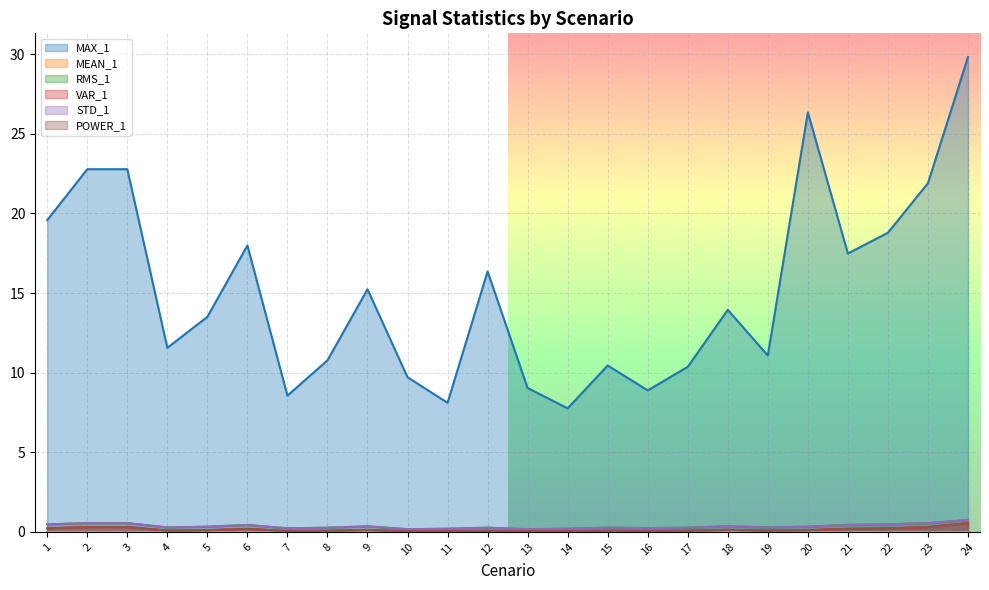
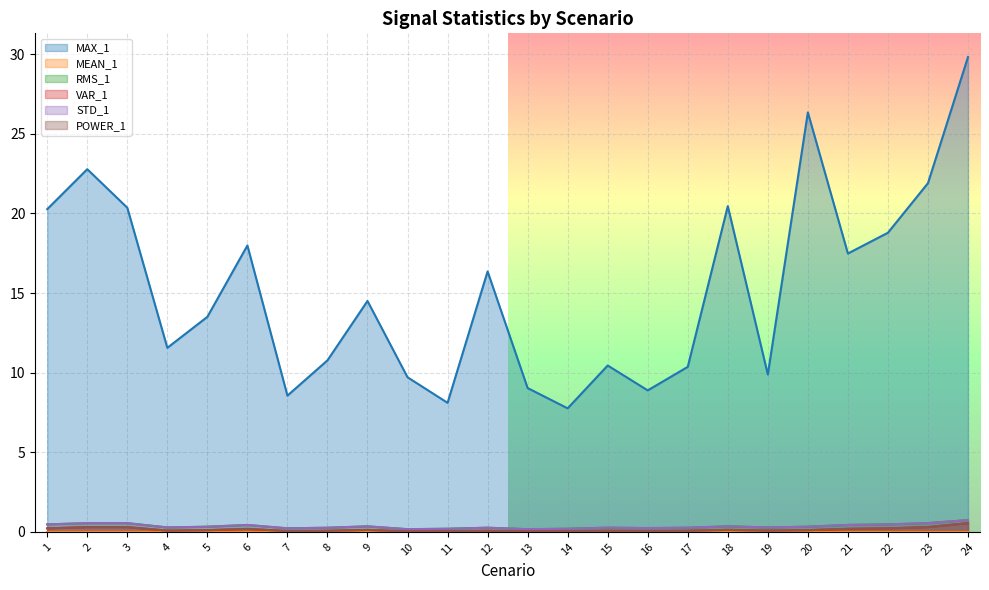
MAX_1, 1: 19.6 -> 20.3
MAX_1, 3: 22.8 -> 20.4
MAX_1, 9: 15.2 -> 14.5
MAX_1, 18: 13.9 -> 20.5
MAX_1, 19: 11.1 -> 9.9
